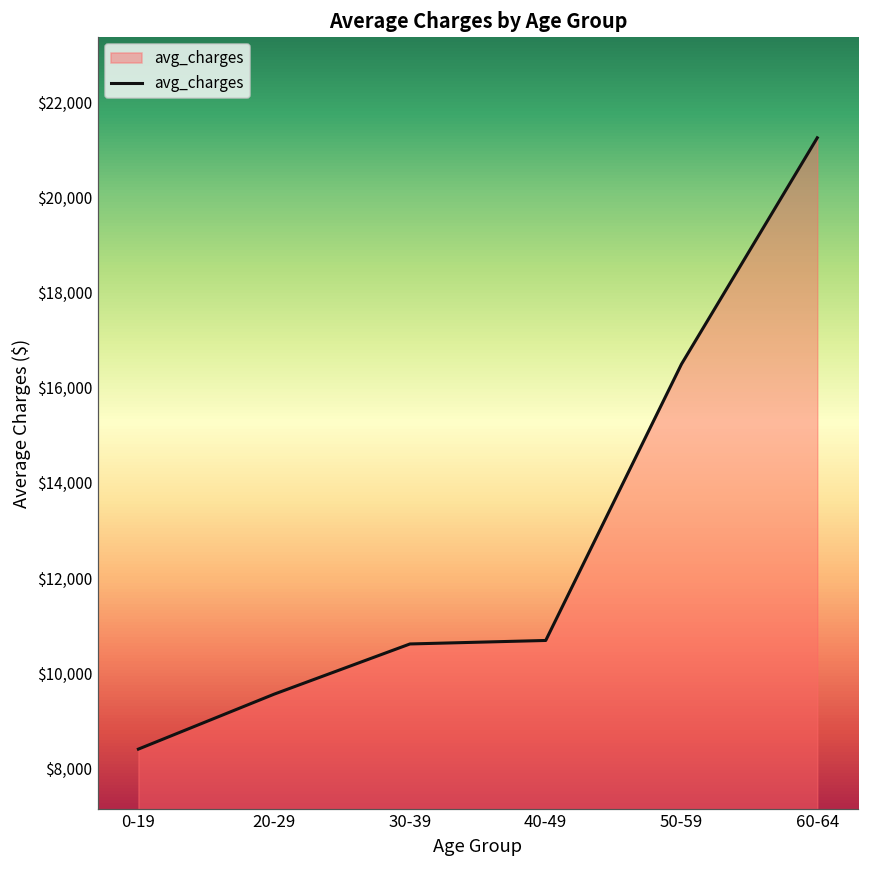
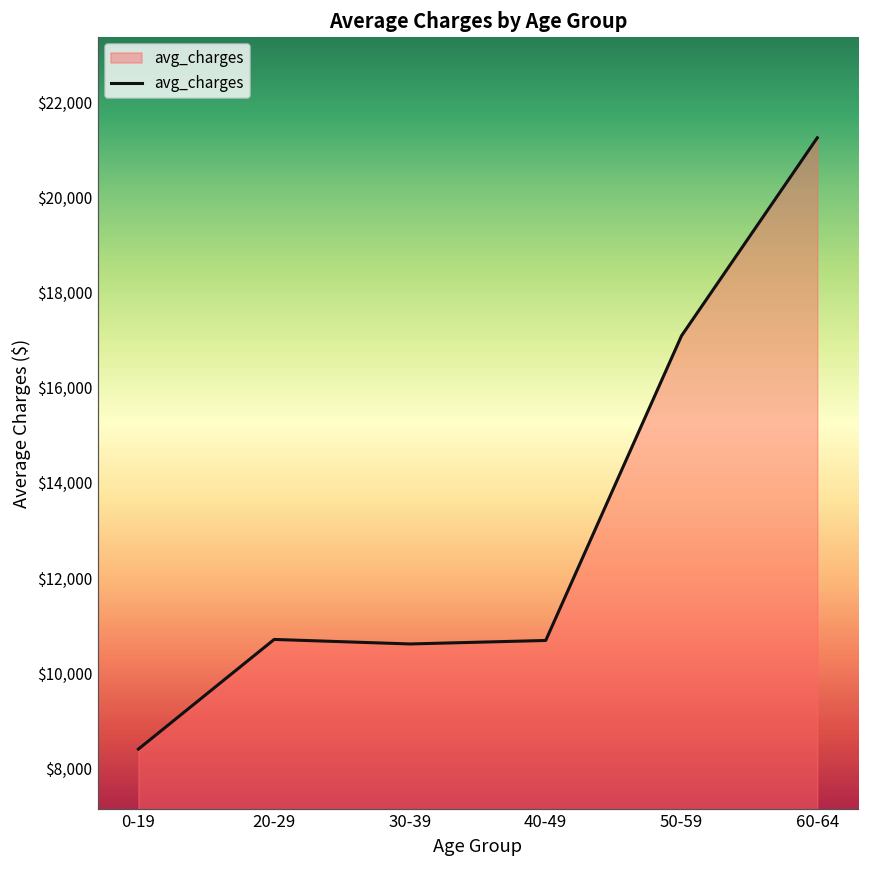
20-29: $9,600 -> $10,700
50-59: $16,500 -> $17,100
